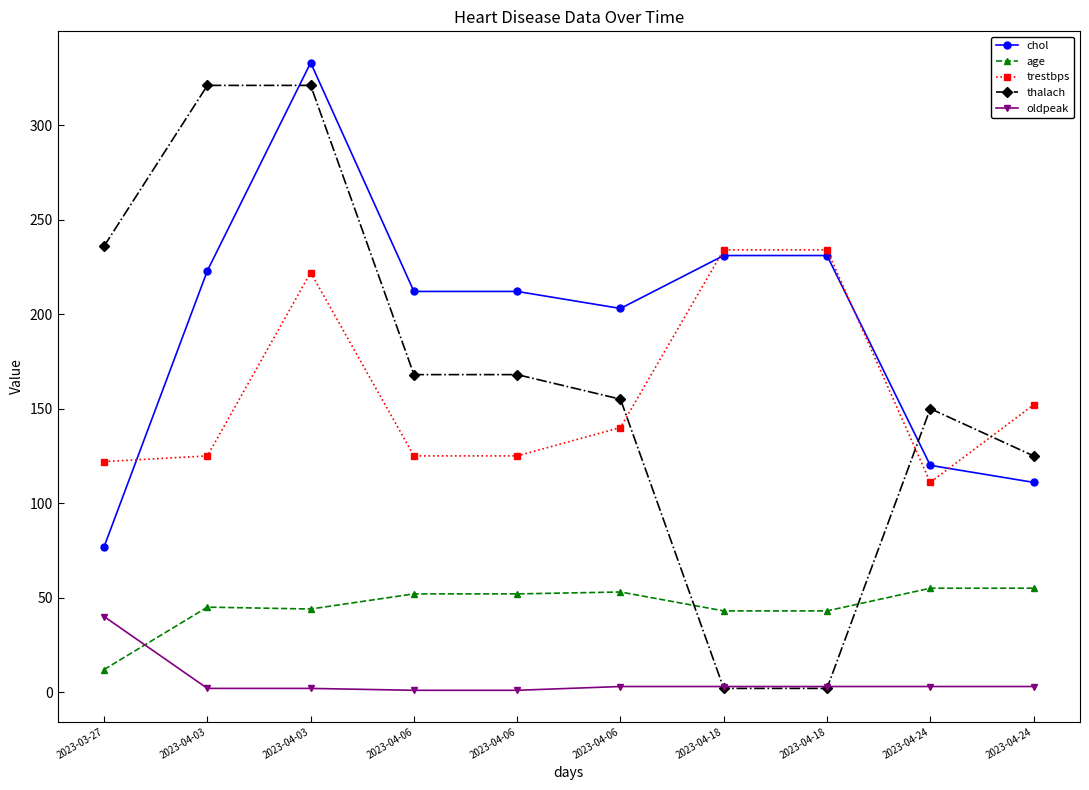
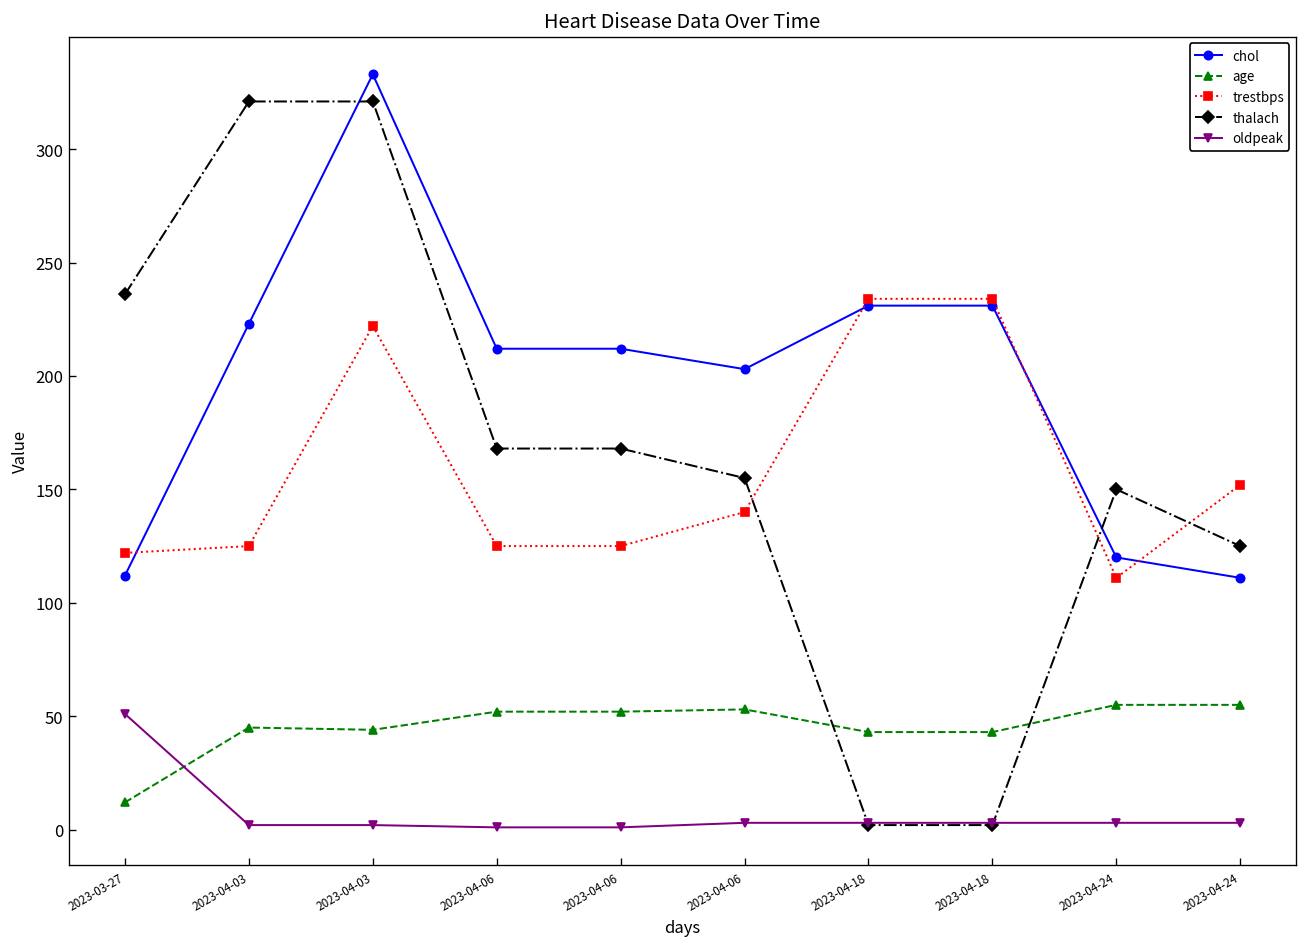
chol, 2023-03-27: 77 -> 112
oldpeak, 2023-03-27: 40 -> 51
